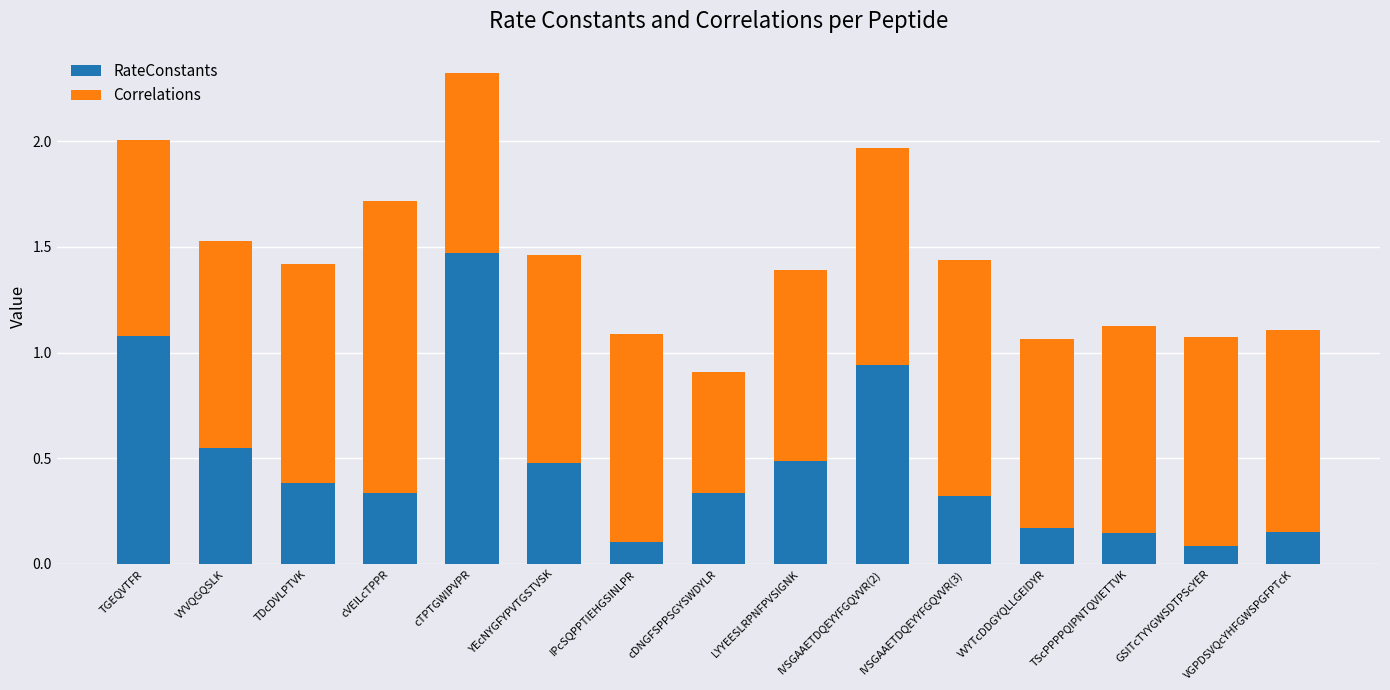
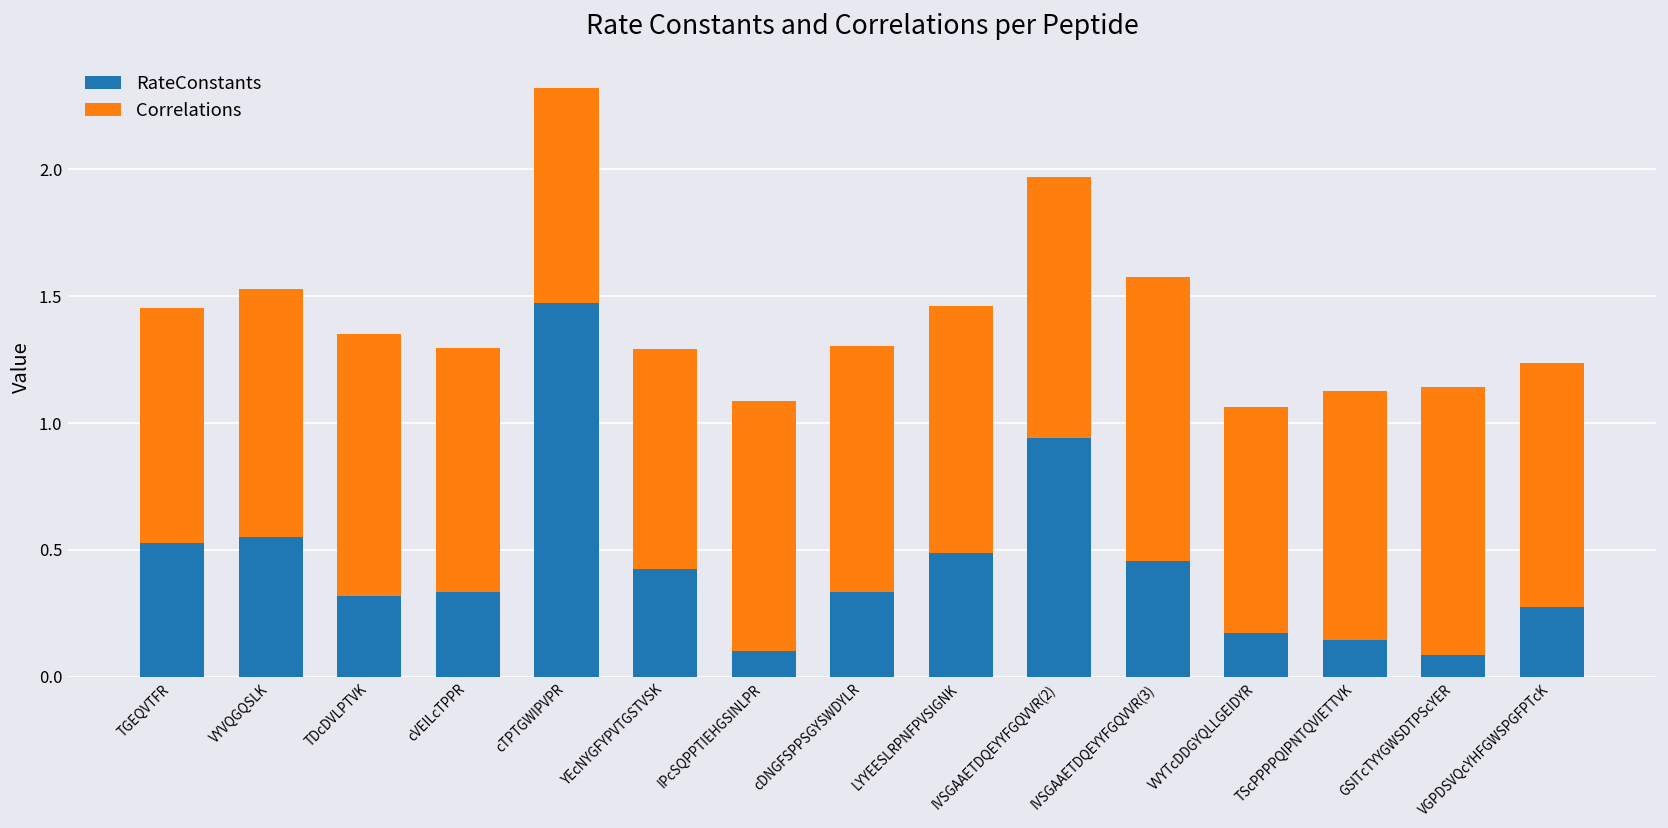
RateConstants, TGEQVTFR: 1.08 -> 0.53
RateConstants, TDcDVLPTVK: 0.38 -> 0.32
Correlations, cVEILcTPPR: 1.38 -> 0.96
RateConstants, YEcNYGFYPVTGSTVSK: 0.48 -> 0.42
Correlations, YEcNYGFYPVTGSTVSK: 0.98 -> 0.87
Correlations, cDNGFSPPSGYSWDYLR: 0.57 -> 0.97
Correlations, LYYEESLRPNFPVSIGNK: 0.91 -> 0.98
RateConstants, IVSGAAETDQEYYFGQVVR(3): 0.32 -> 0.46
Correlations, GSITcTYYGWSDTPScYER: 0.99 -> 1.06
RateConstants, VGPDSVQcYHFGWSPGFPTcK: 0.15 -> 0.28
